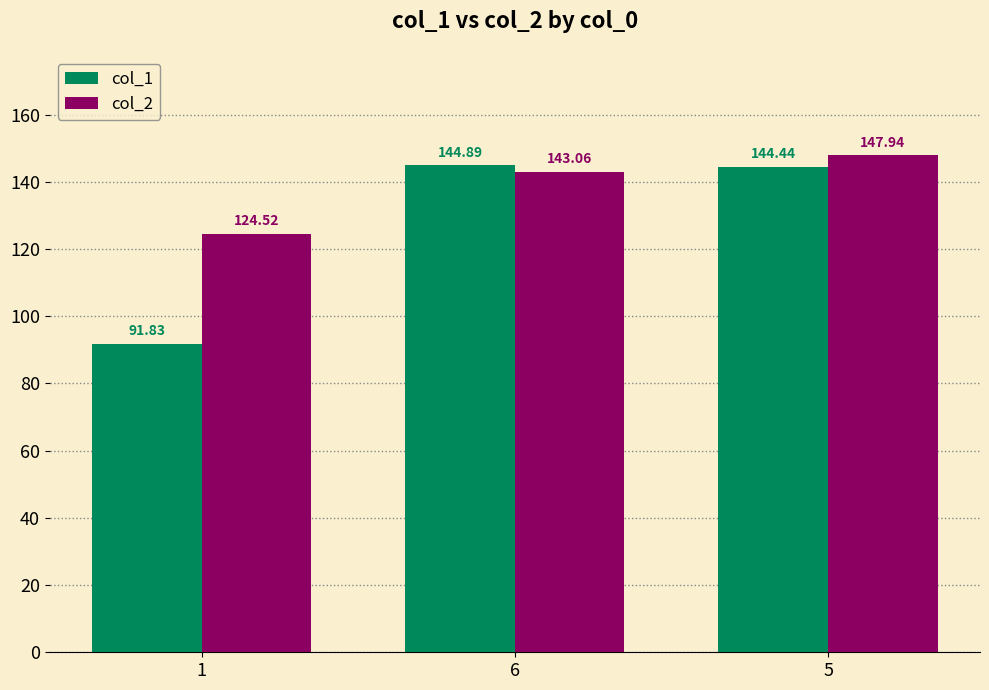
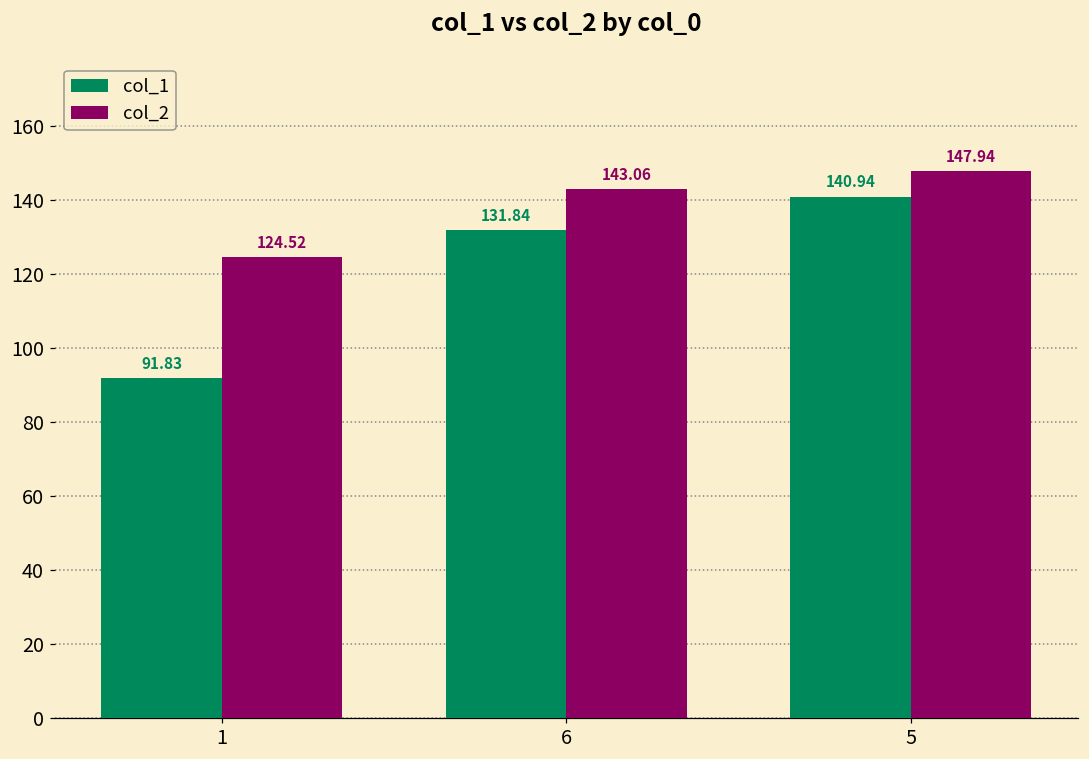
col_1, 6: 144.89 -> 131.84
col_1, 5: 144.44 -> 140.94
